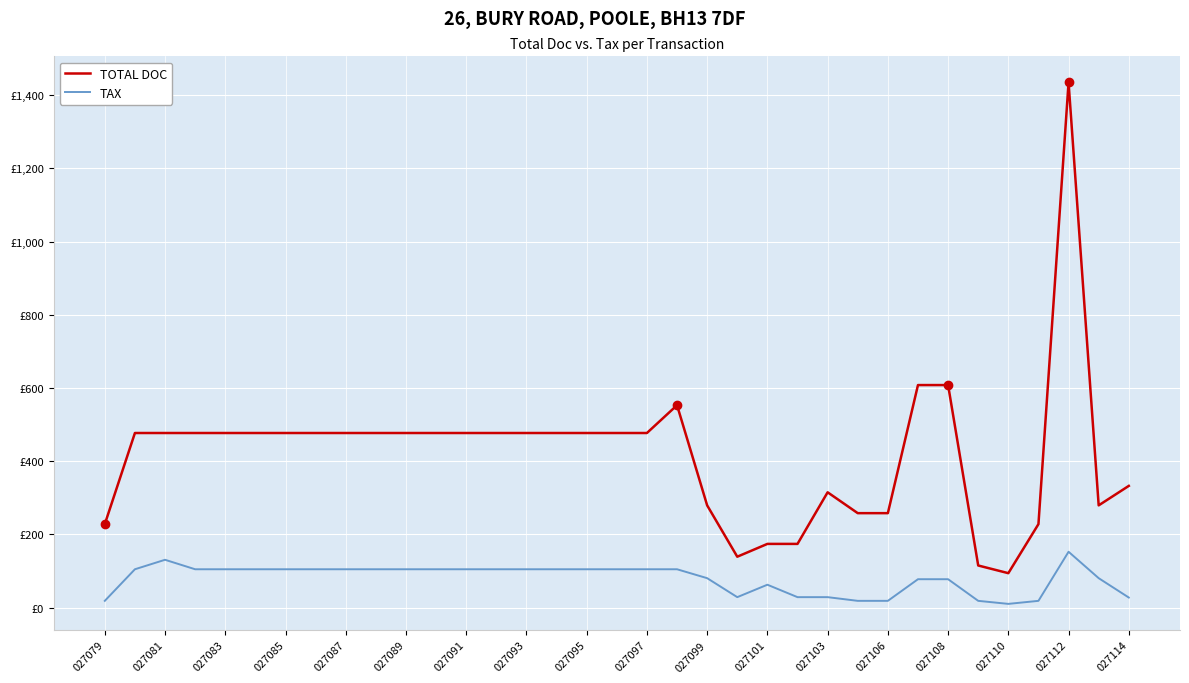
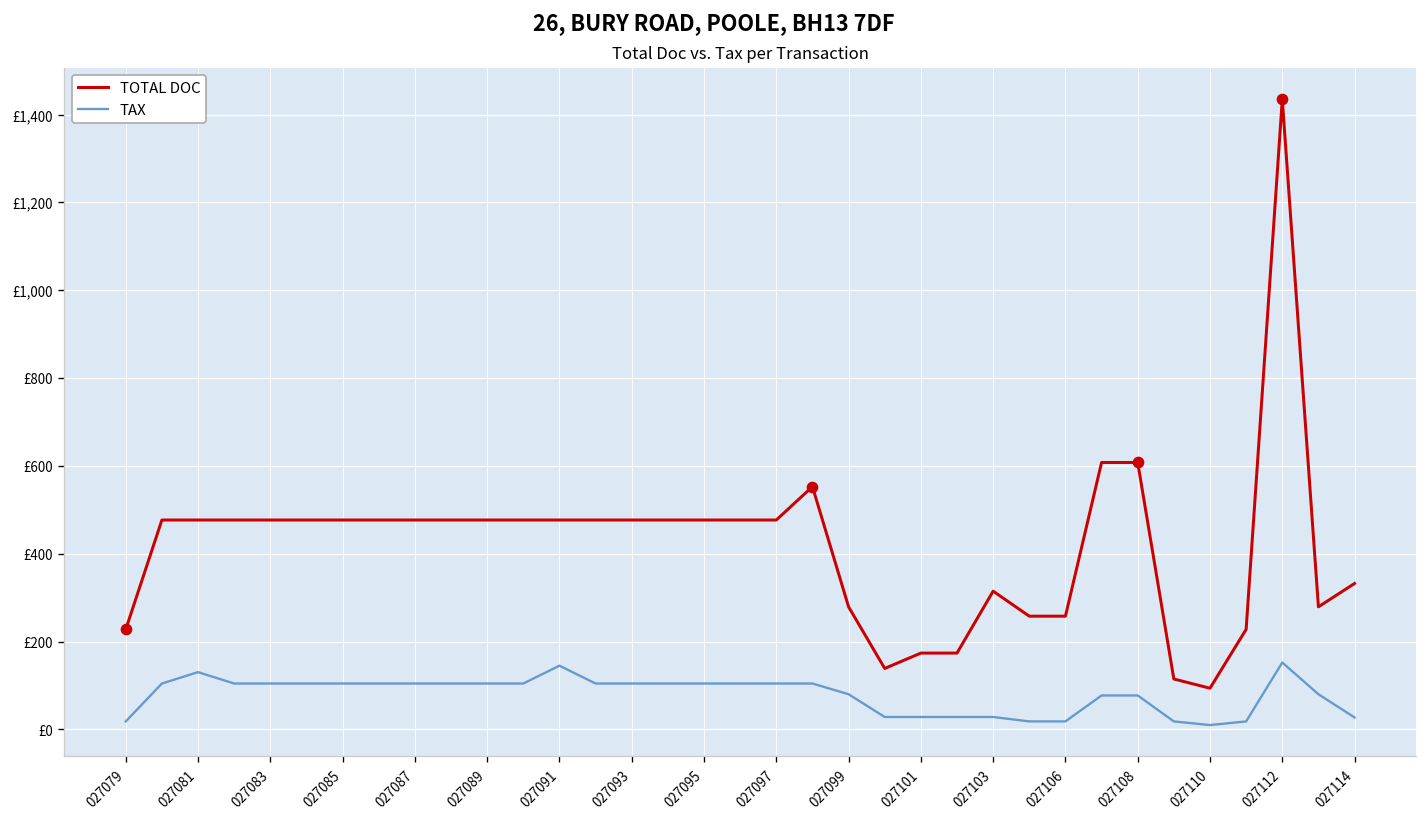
TAX, 027091: £100 -> £150
TAX, 027101: £60 -> £30
